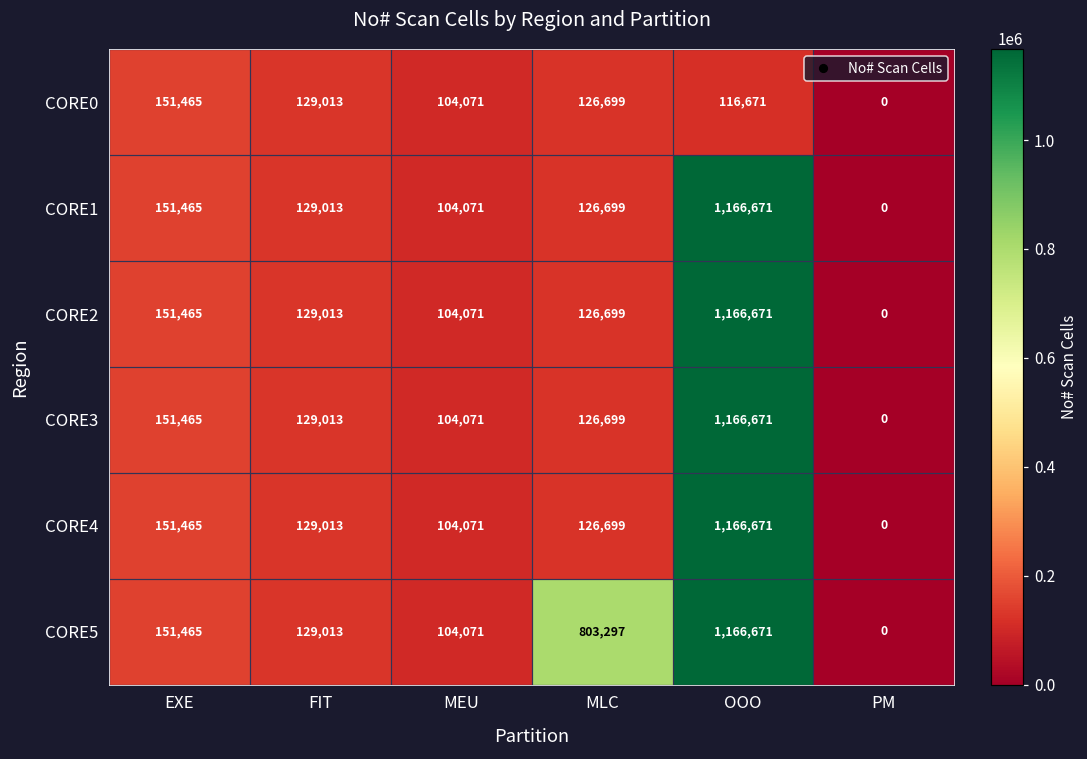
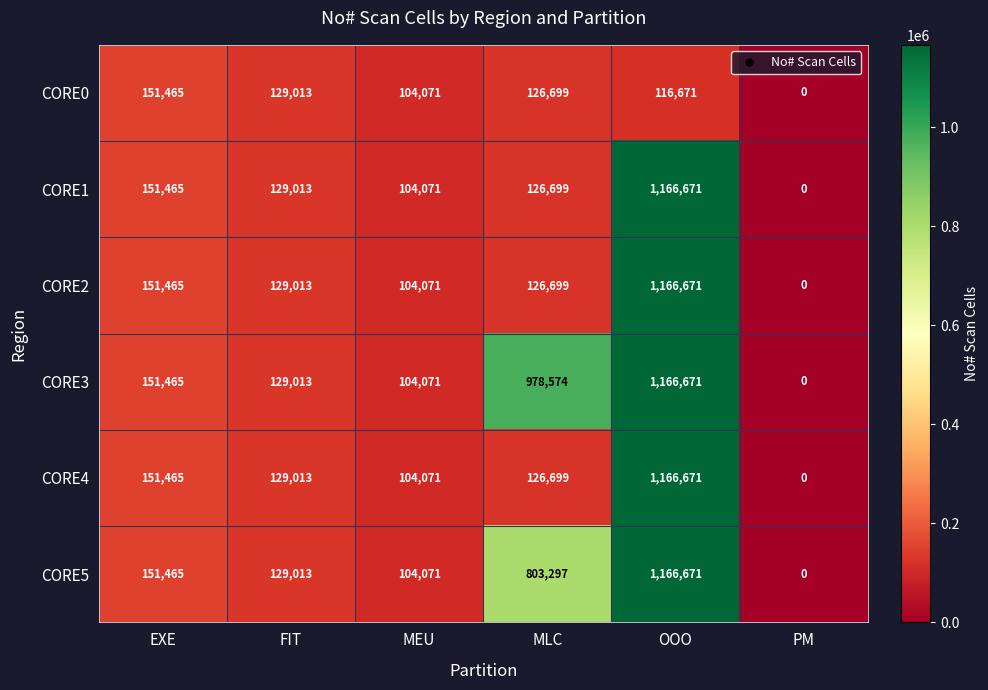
CORE3, MLC: 126,699 -> 978,574
